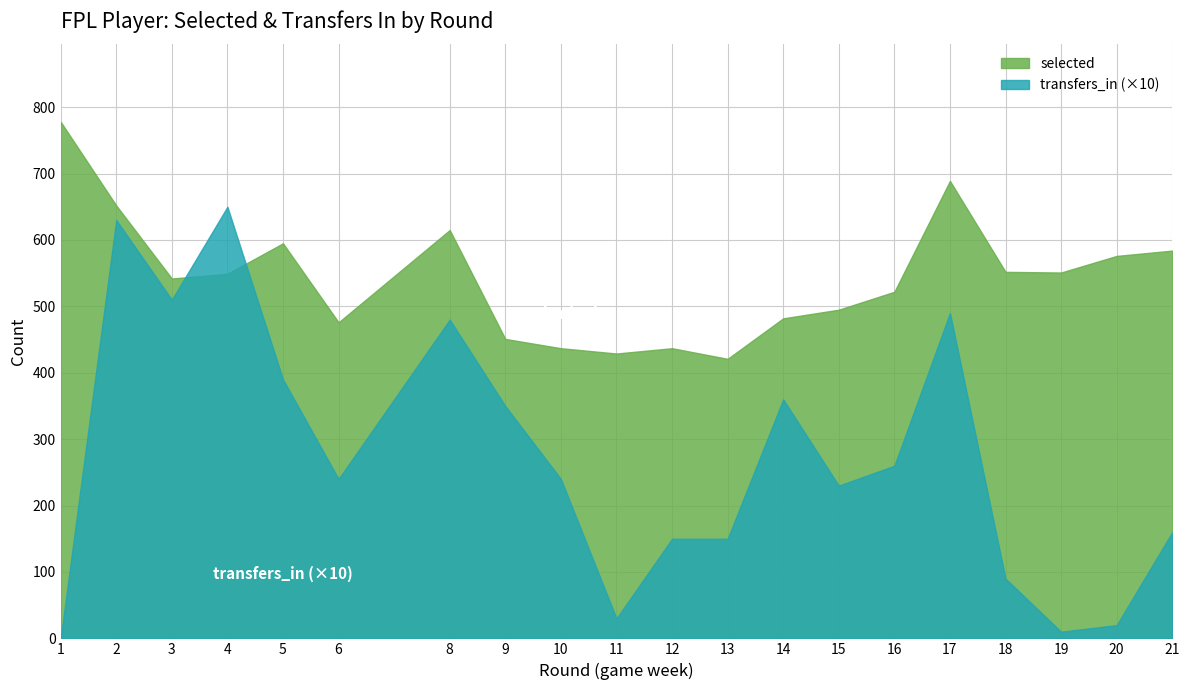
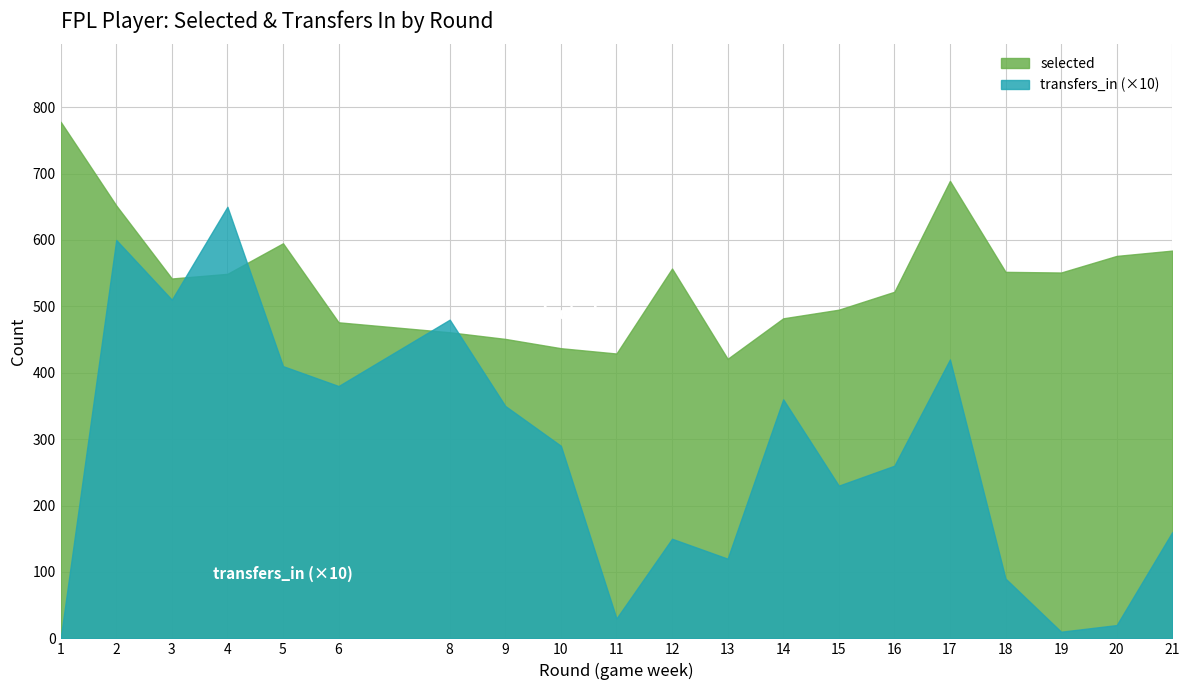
transfers_in (×10), 2: 630 -> 600
transfers_in (×10), 5: 390 -> 410
transfers_in (×10), 6: 240 -> 380
selected, 8: 620 -> 460
transfers_in (×10), 10: 240 -> 290
selected, 12: 440 -> 560
transfers_in (×10), 13: 150 -> 120
transfers_in (×10), 17: 490 -> 420
